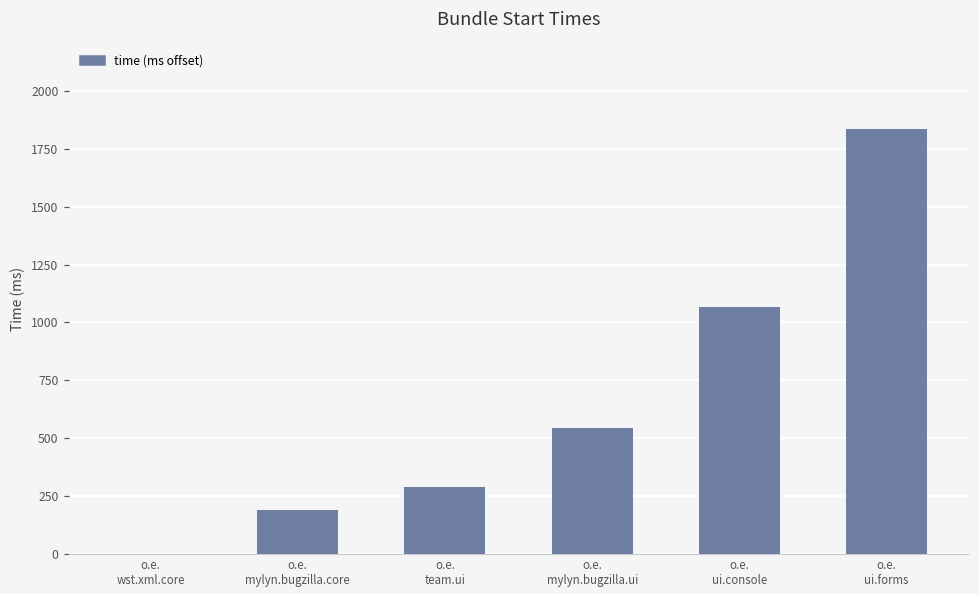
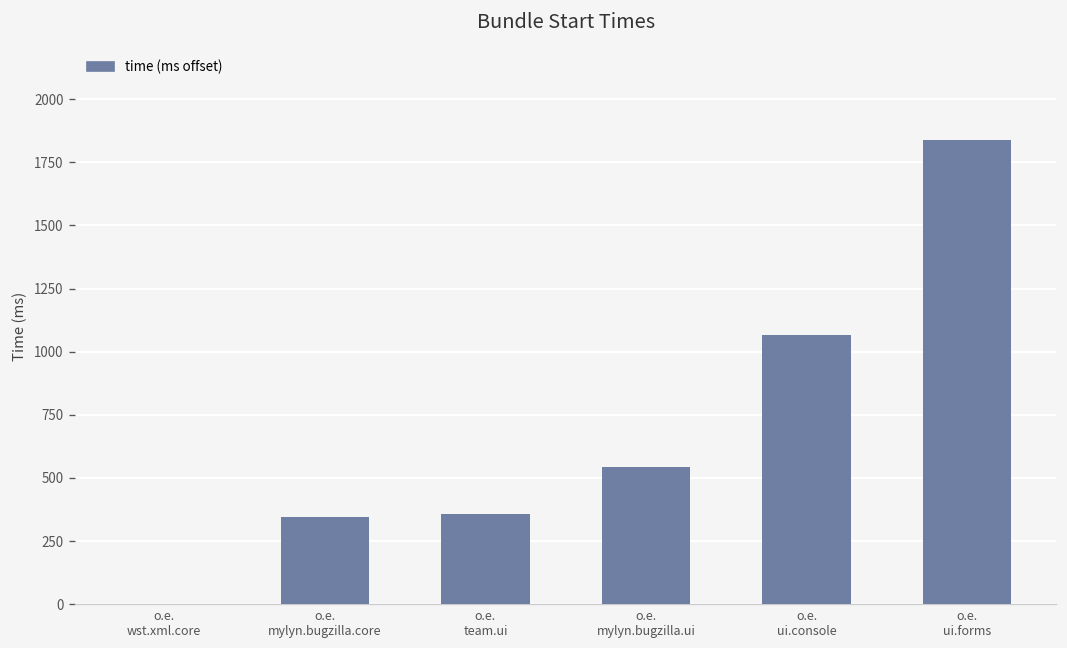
o.e. mylyn.bugzilla.core: 190 -> 350
o.e. team.ui: 290 -> 360
